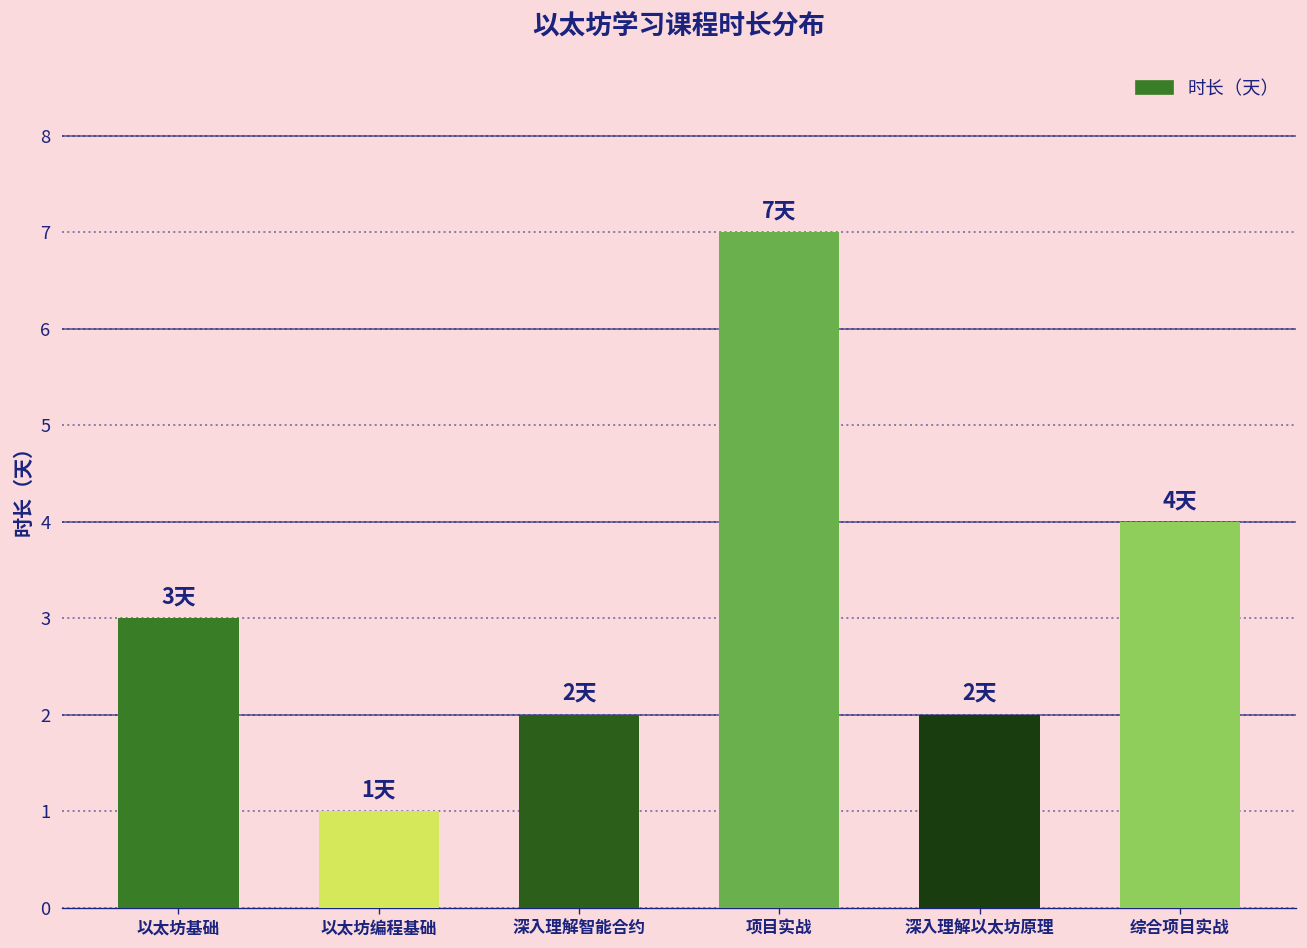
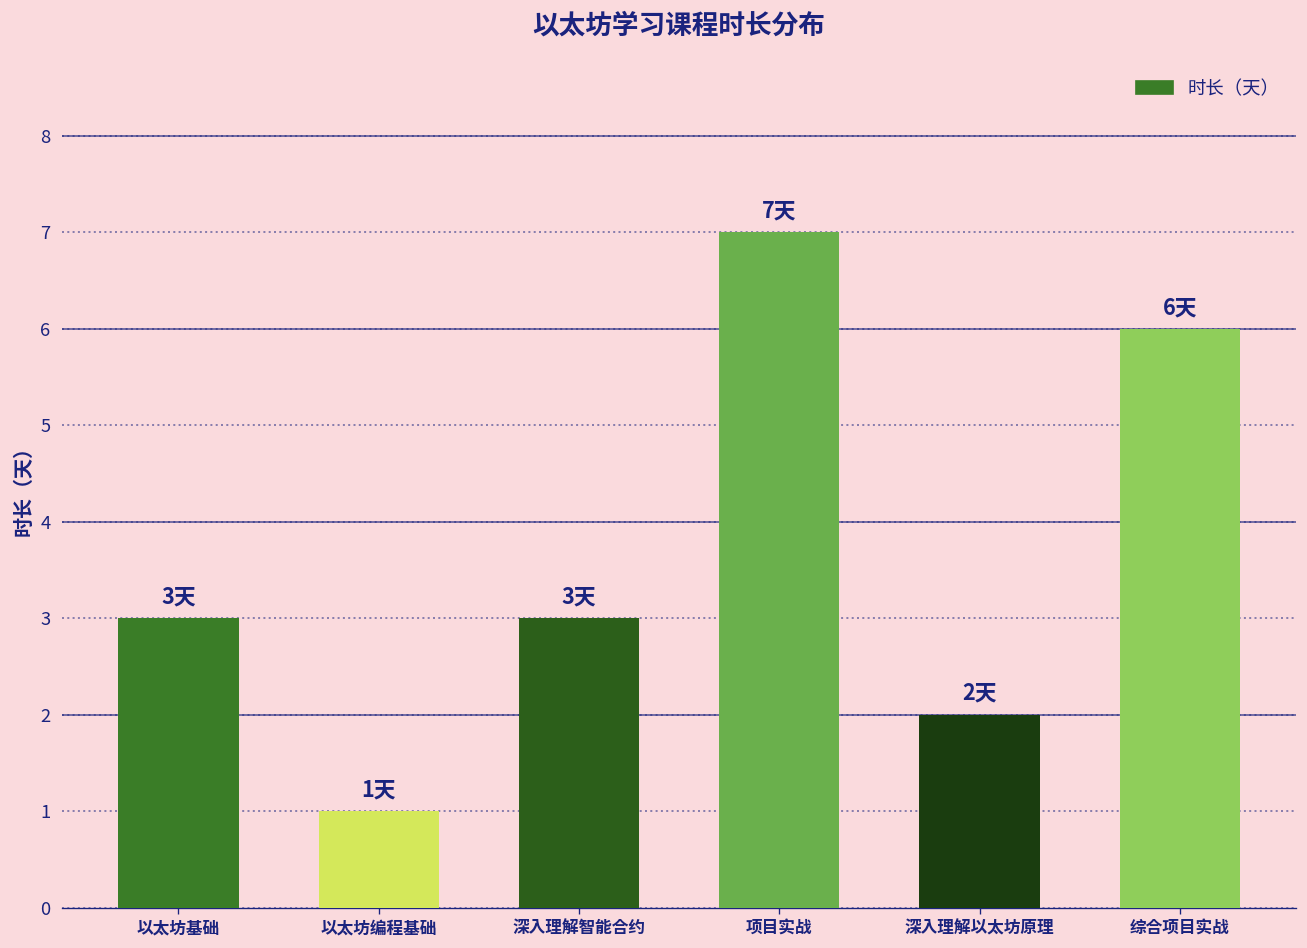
深入理解智能合约: 2天 -> 3天
综合项目实战: 4天 -> 6天
